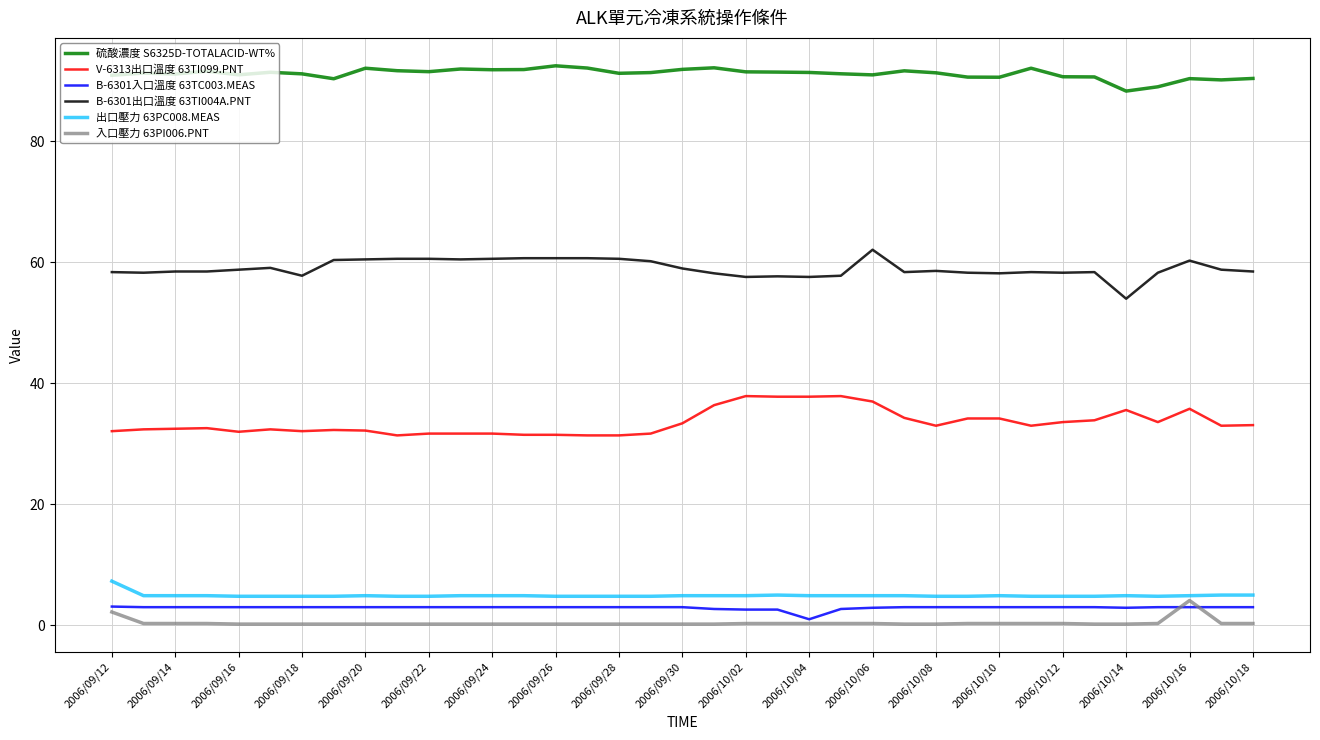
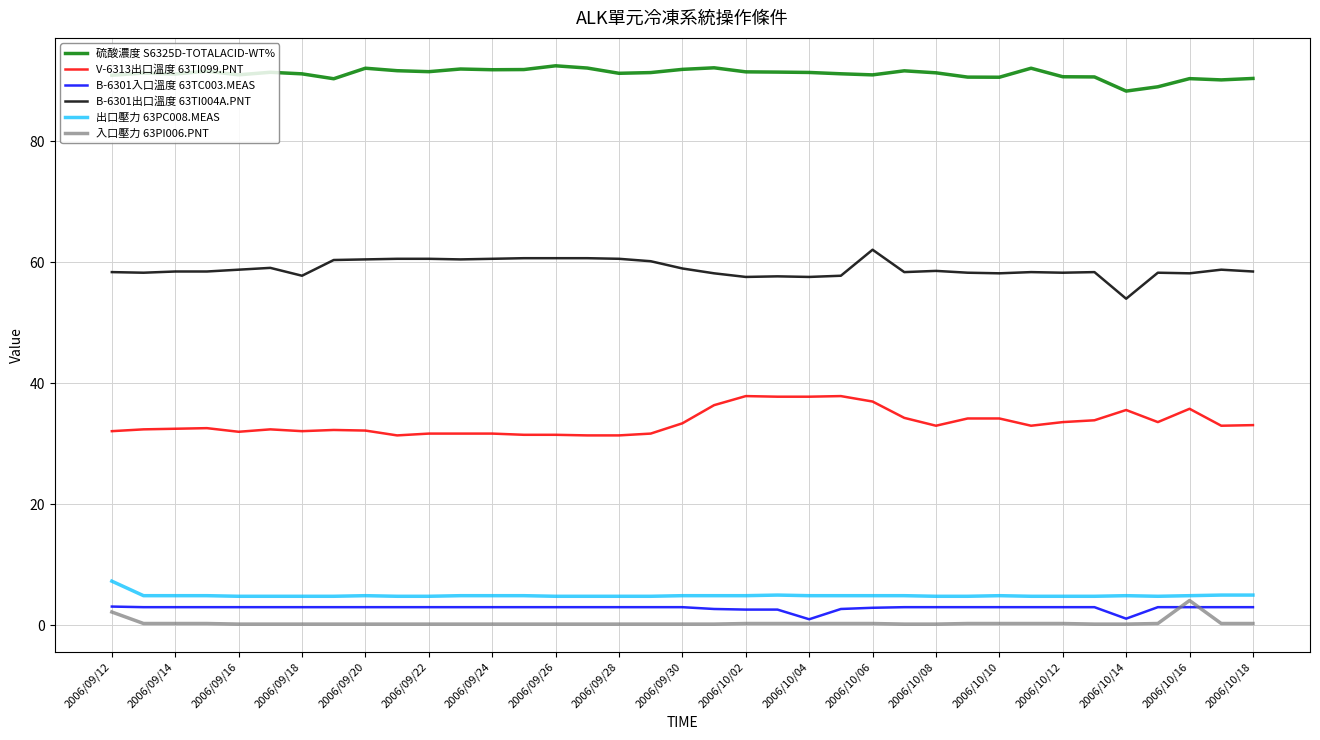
B-6301入口溫度 63TC003.MEAS, 2006/10/14: 3 -> 1
B-6301出口溫度 63TI004A.PNT, 2006/10/16: 60 -> 58
